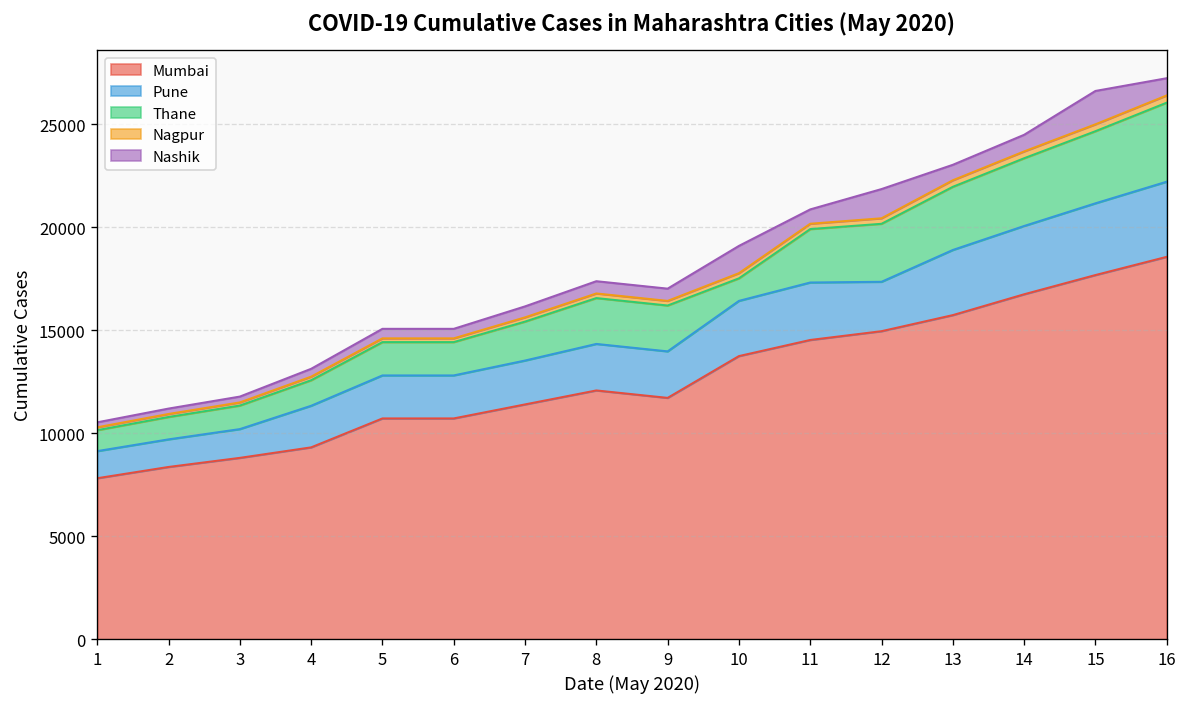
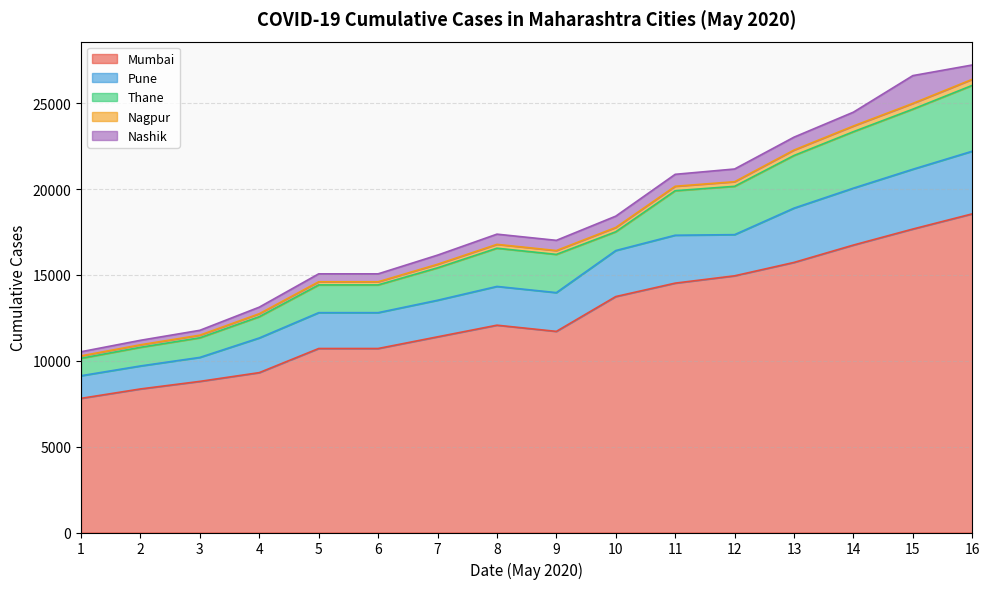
Nashik, 10: 1300 -> 700
Nashik, 12: 1400 -> 700
